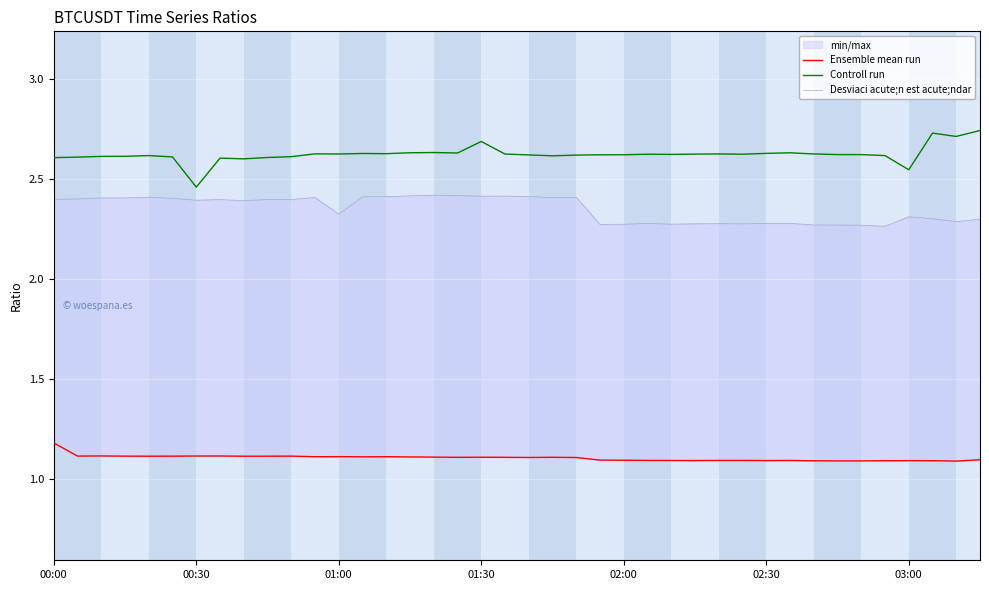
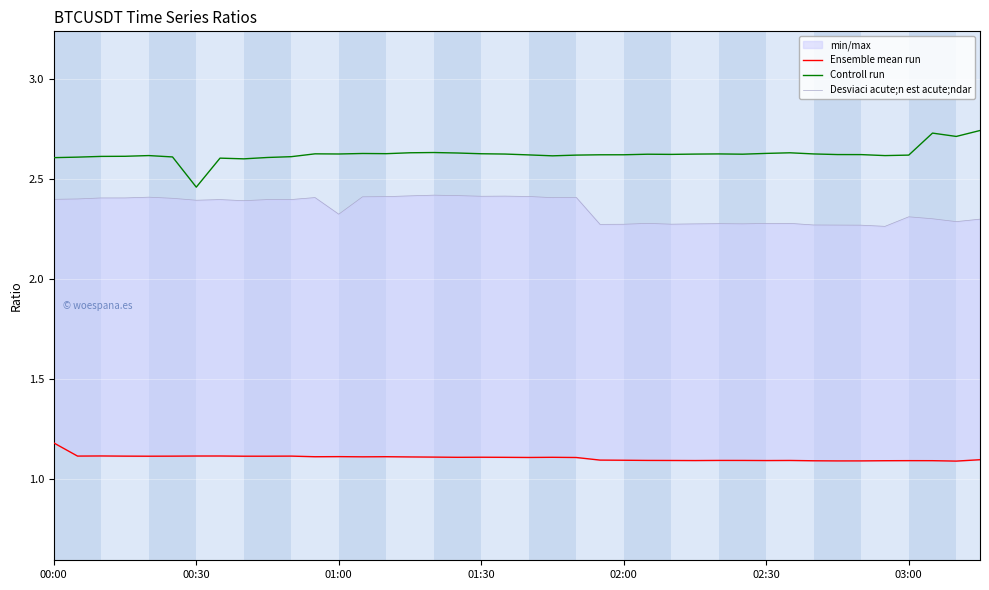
Controll run, 01:30: 2.69 -> 2.63
Controll run, 03:00: 2.55 -> 2.62
